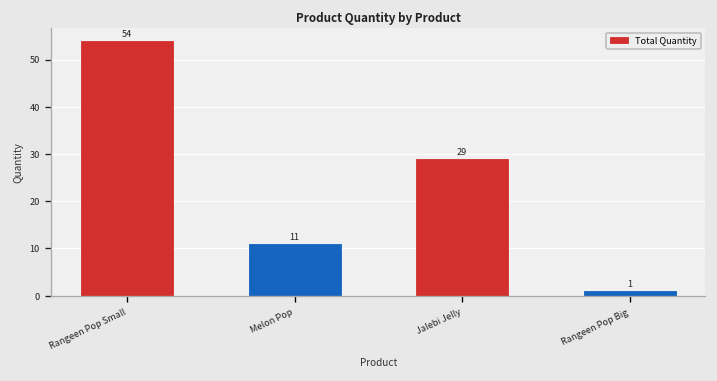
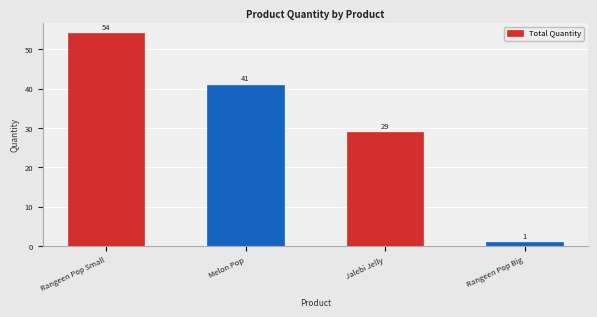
Melon Pop: 11 -> 41
